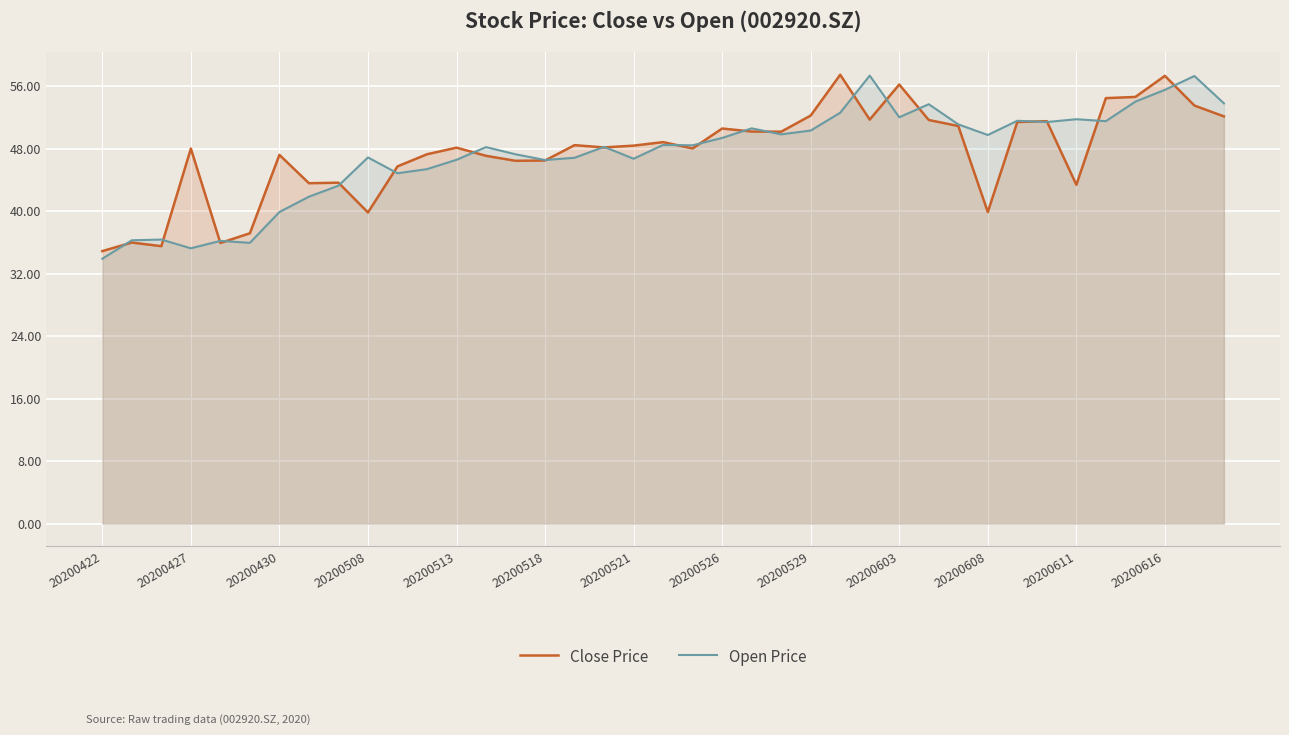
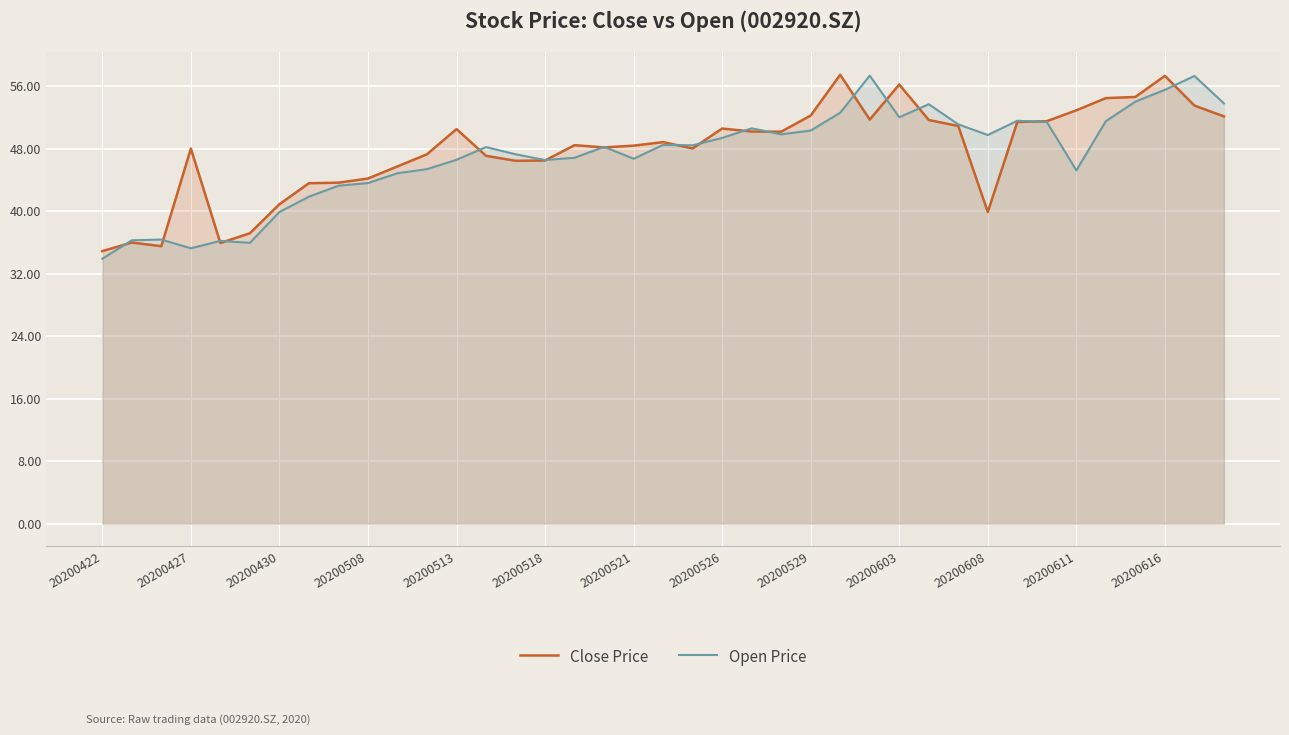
Close Price, 20200430: 47 -> 41
Close Price, 20200508: 40 -> 44
Open Price, 20200508: 47 -> 44
Close Price, 20200513: 48 -> 50
Close Price, 20200611: 43 -> 53
Open Price, 20200611: 52 -> 45
